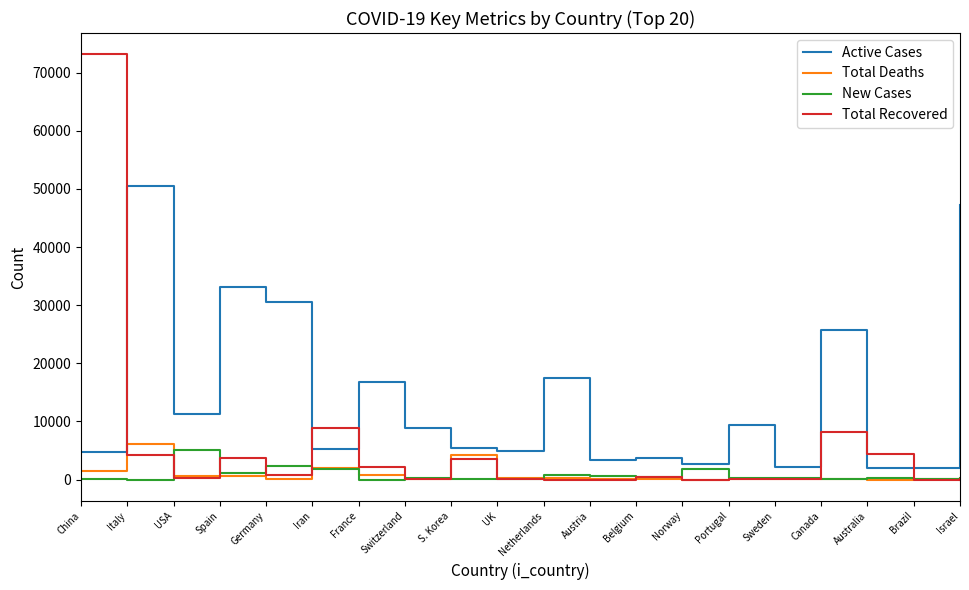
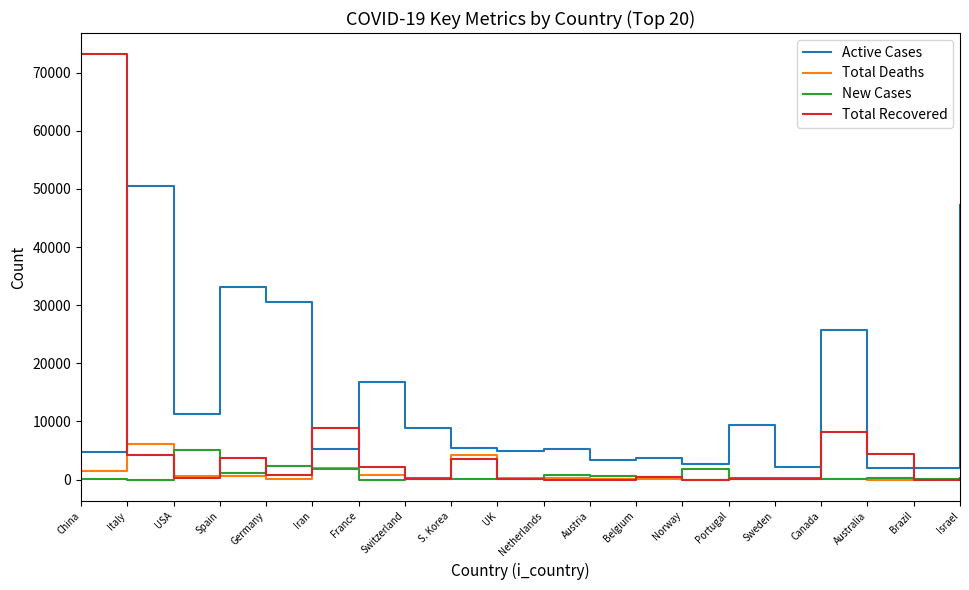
Active Cases, Netherlands: 18000 -> 5000
